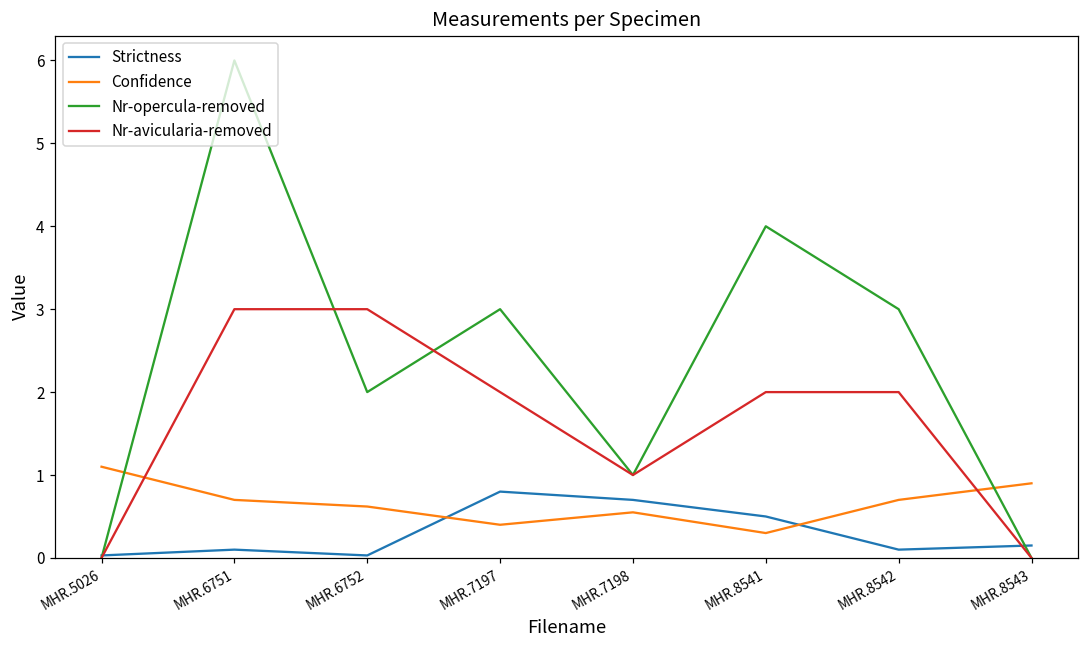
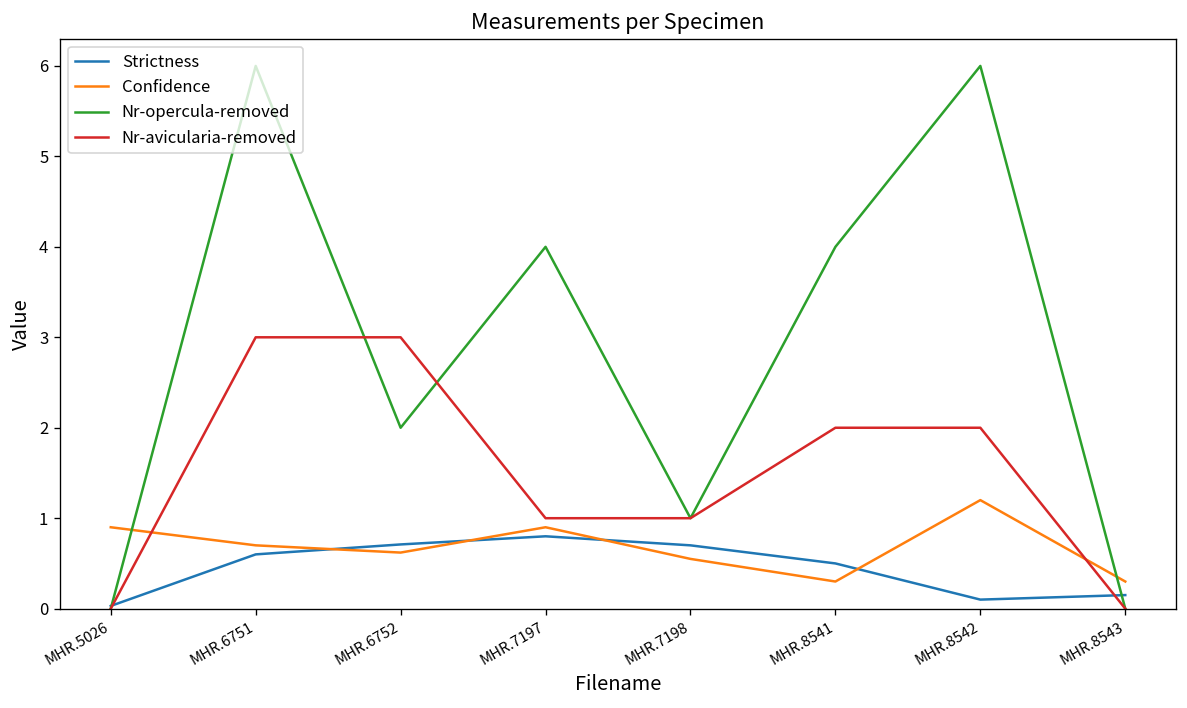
Confidence, MHR.5026: 1.1 -> 0.9
Strictness, MHR.6751: 0.1 -> 0.6
Strictness, MHR.6752: 0.0 -> 0.7
Confidence, MHR.7197: 0.4 -> 0.9
Nr-opercula-removed, MHR.7197: 3 -> 4
Nr-avicularia-removed, MHR.7197: 2 -> 1
Confidence, MHR.8542: 0.7 -> 1.2
Nr-opercula-removed, MHR.8542: 3 -> 6
Confidence, MHR.8543: 0.9 -> 0.3
